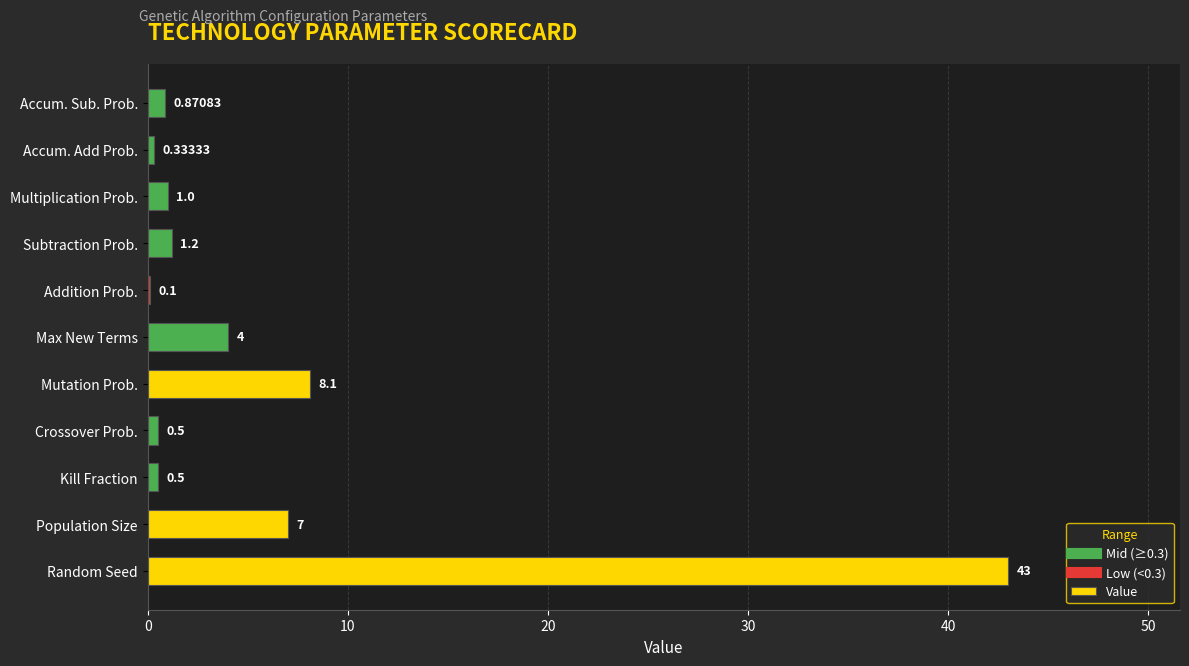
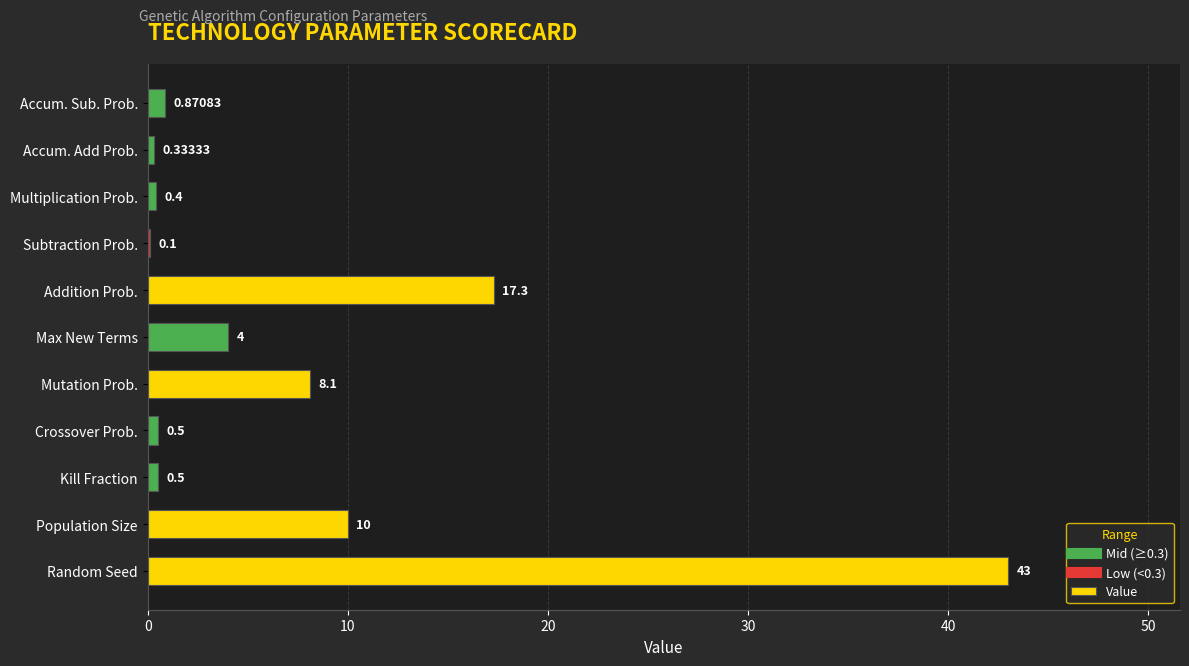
Multiplication Prob.: 1.0 -> 0.4
Subtraction Prob.: 1.2 -> 0.1
Addition Prob.: 0.1 -> 17.3
Population Size: 7 -> 10
